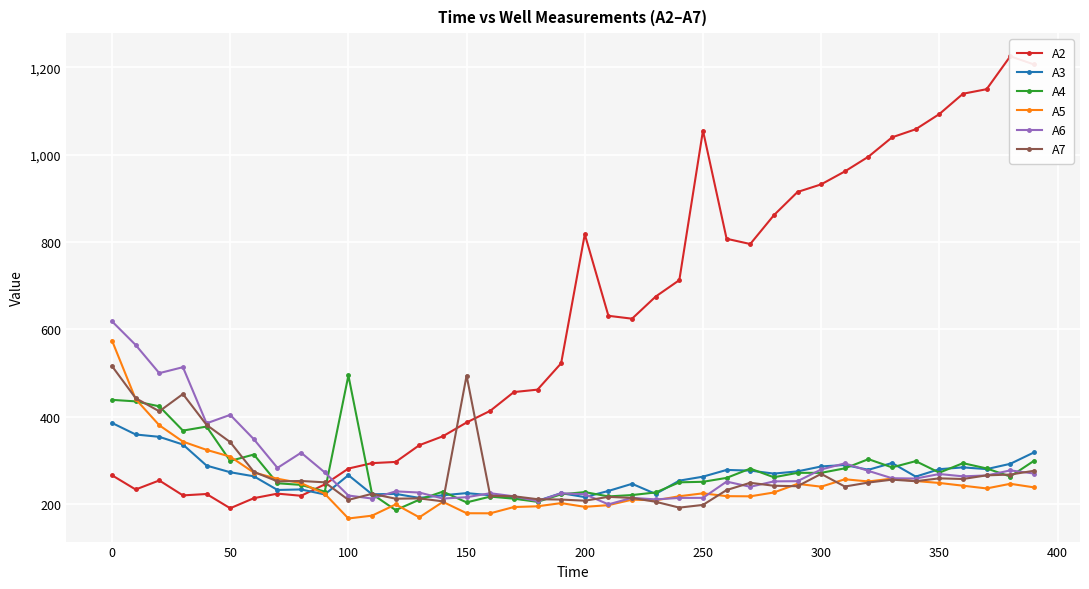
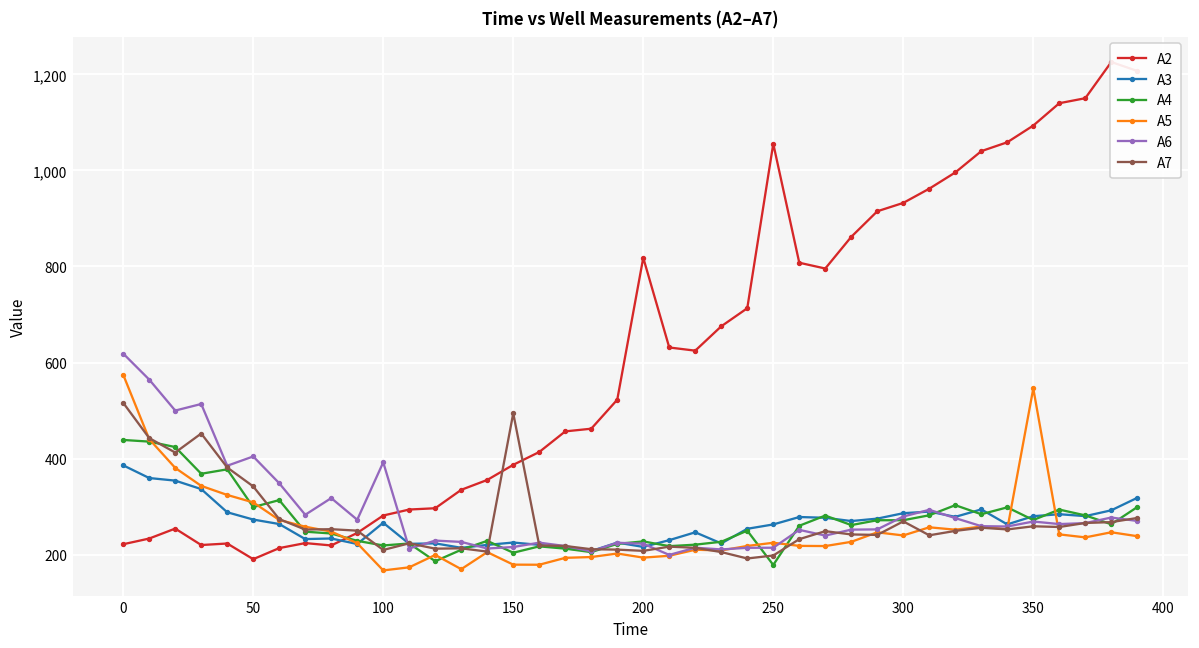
A2, 0: 270 -> 220
A4, 100: 490 -> 220
A6, 100: 220 -> 390
A4, 250: 250 -> 180
A5, 350: 250 -> 550
